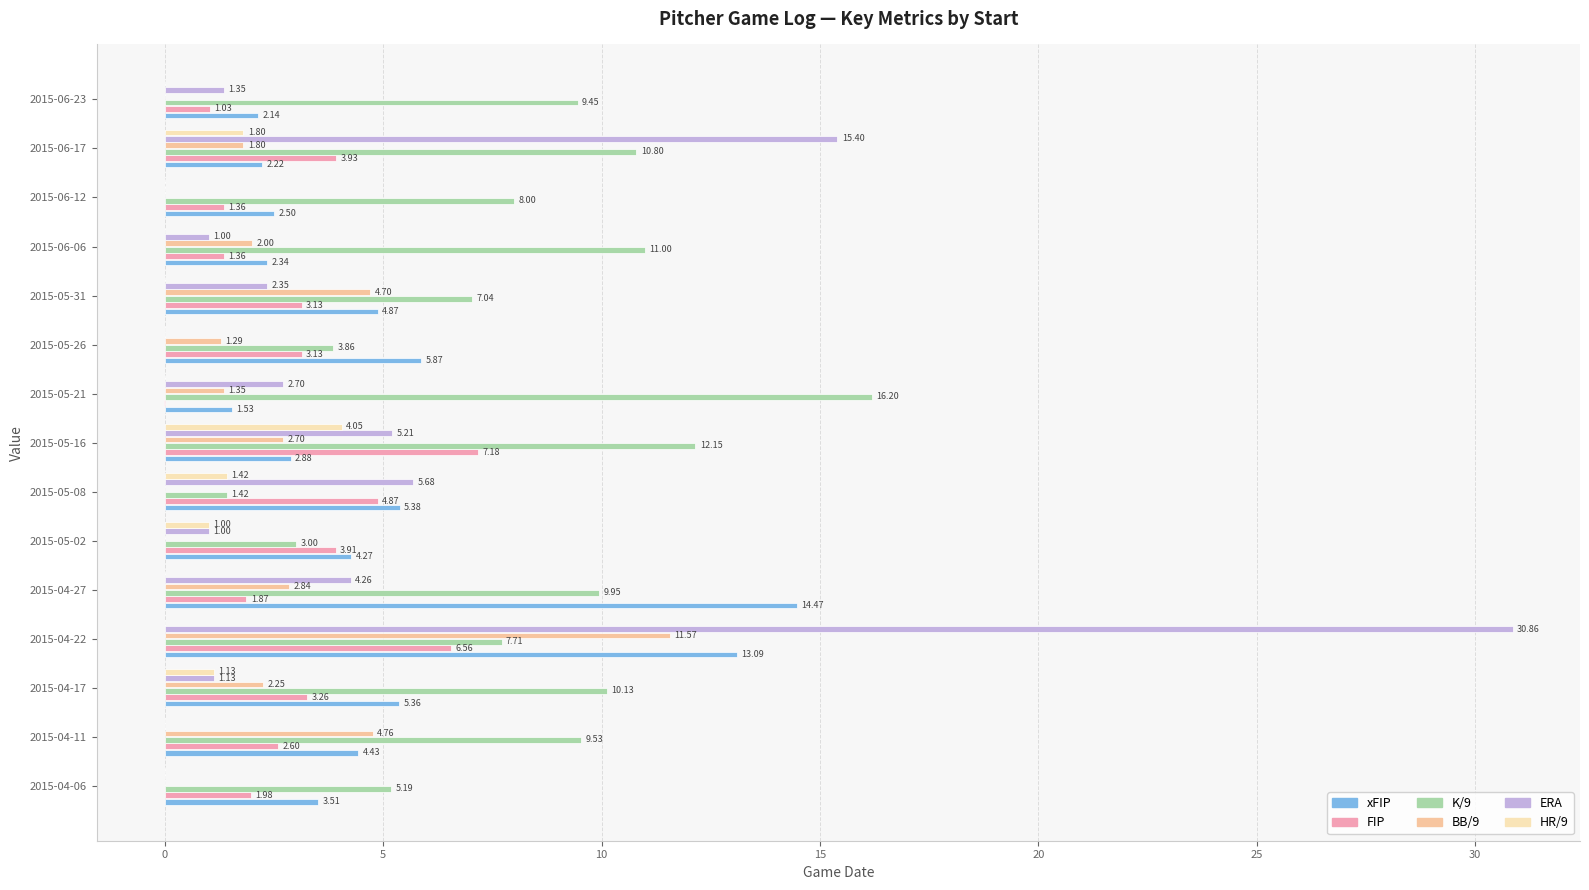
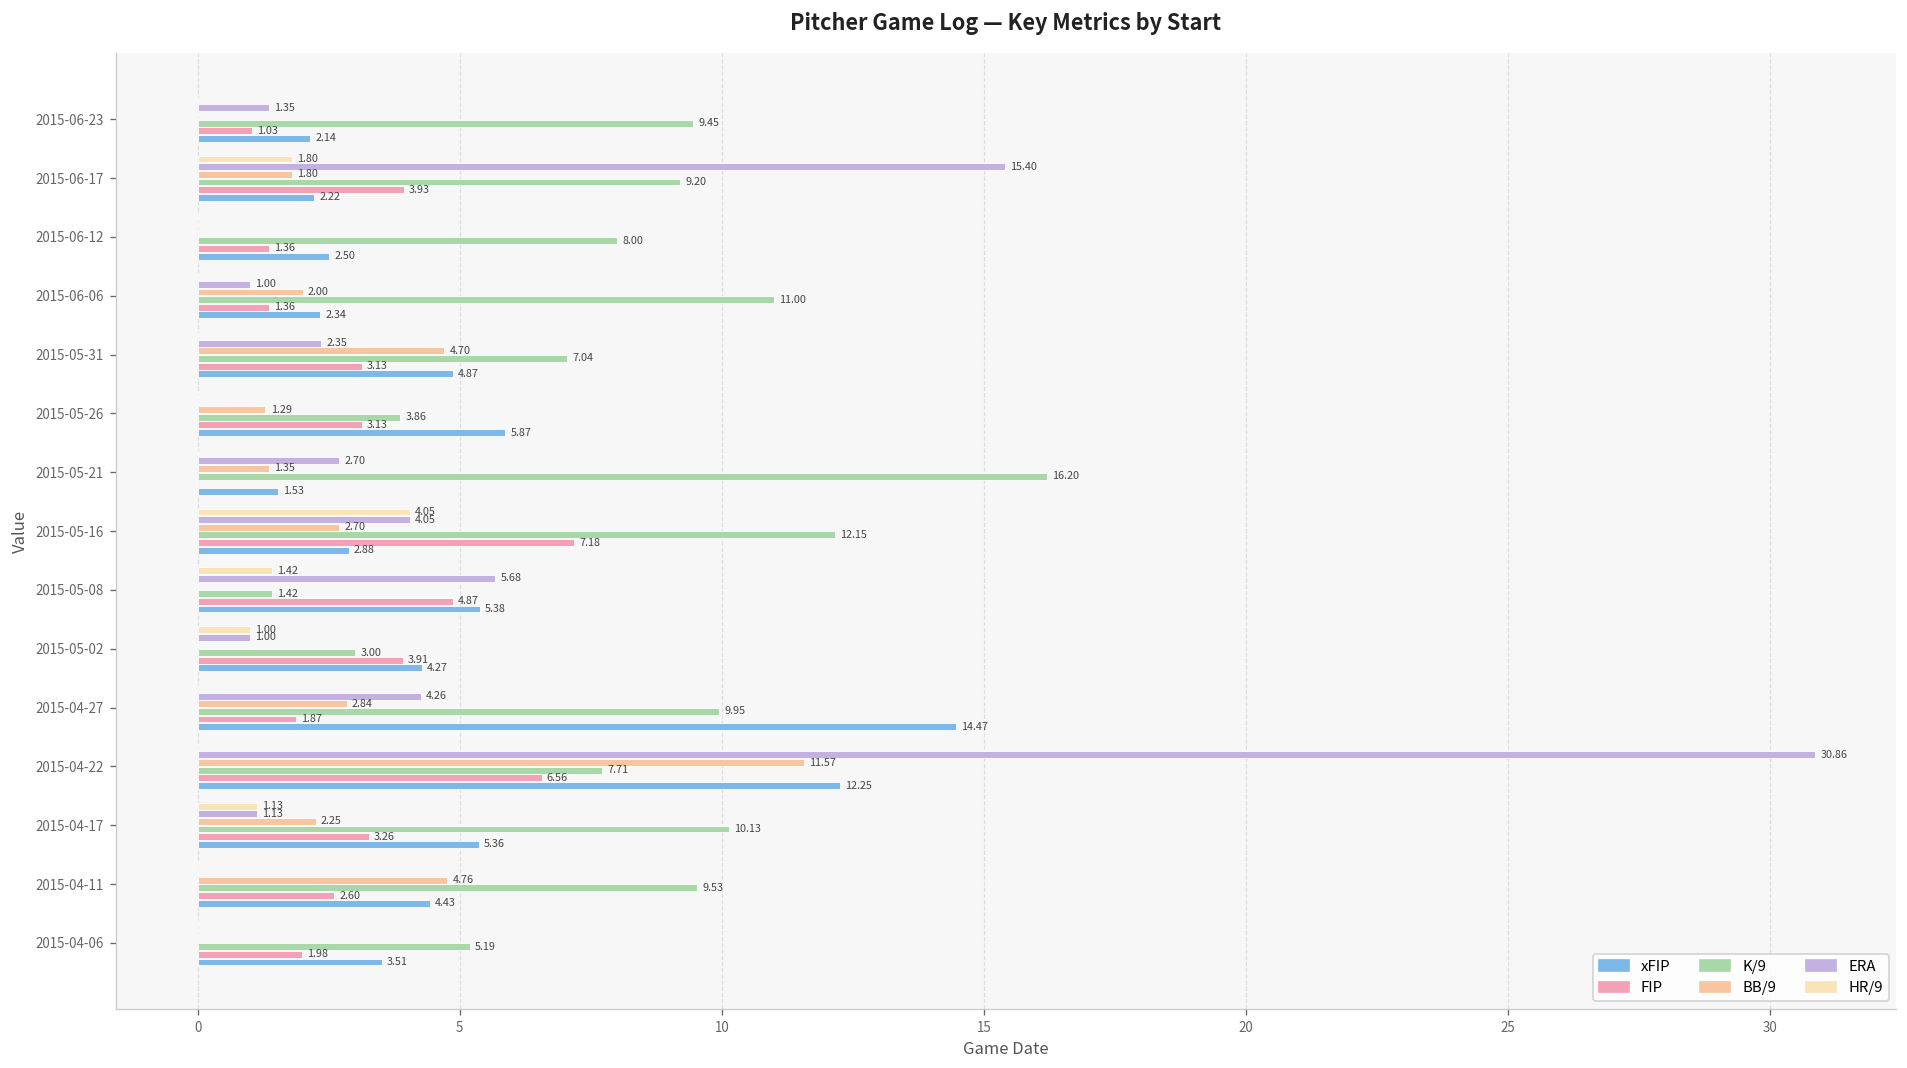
K/9, 2015-06-17: 10.80 -> 9.20
ERA, 2015-05-16: 5.21 -> 4.05
xFIP, 2015-04-22: 13.09 -> 12.25
